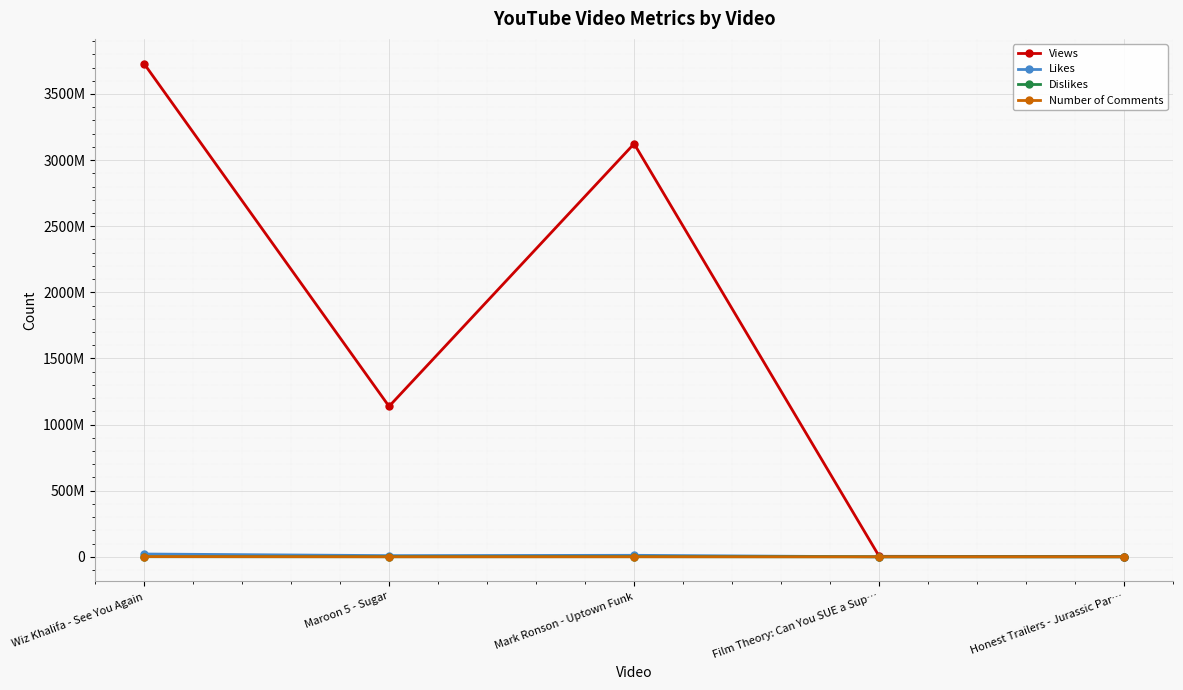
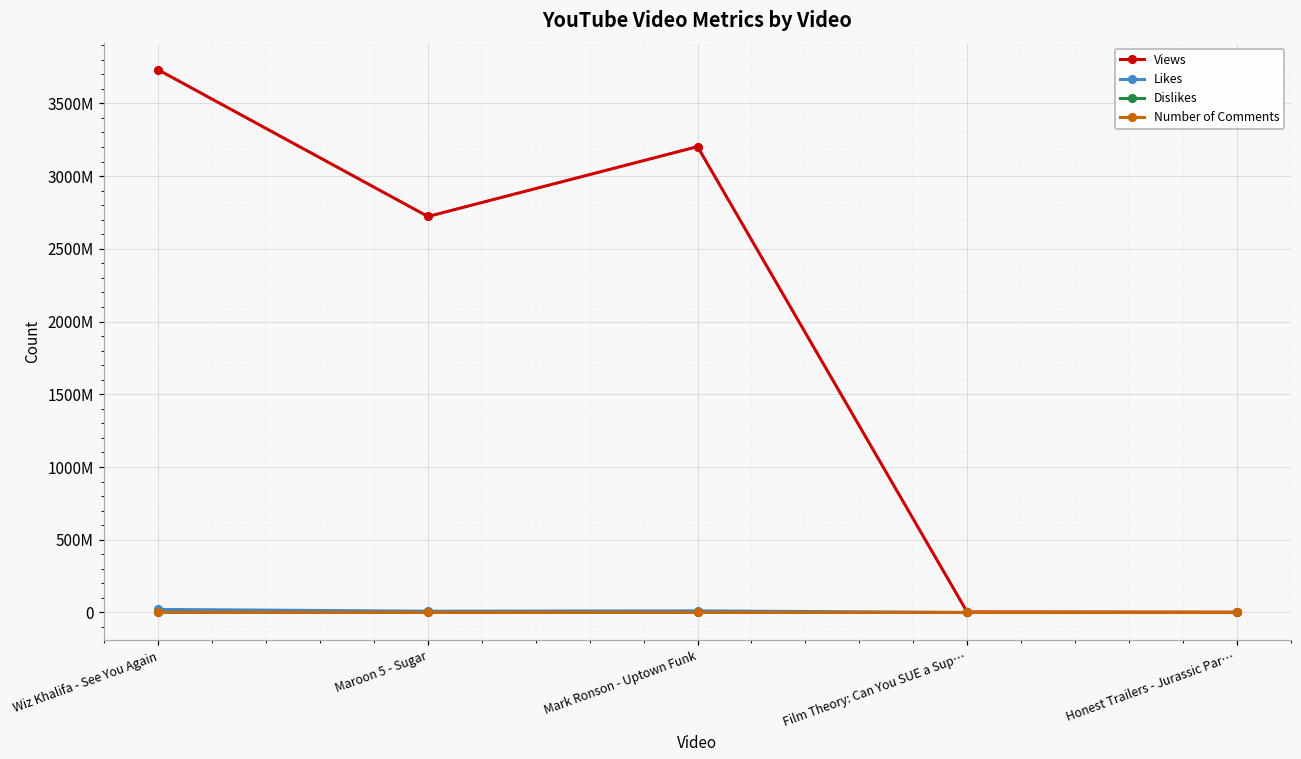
Views, Maroon 5 - Sugar: 1140000000 -> 2720000000
Views, Mark Ronson - Uptown Funk: 3120000000 -> 3200000000
